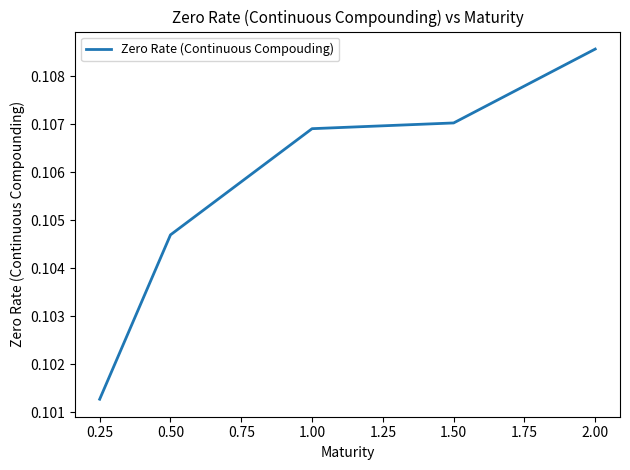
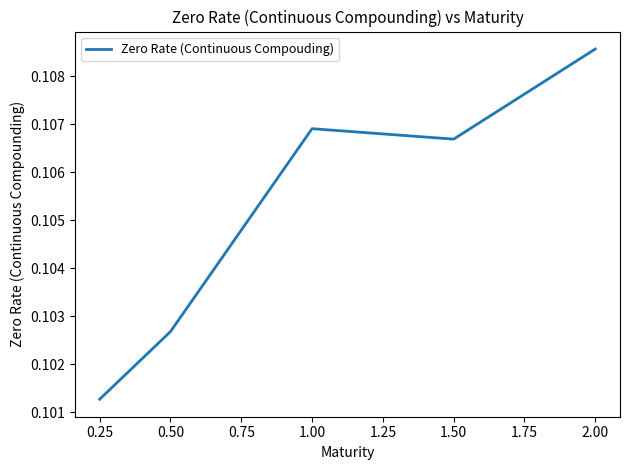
0.50: 0.1047 -> 0.1027
1.50: 0.1070 -> 0.1067
